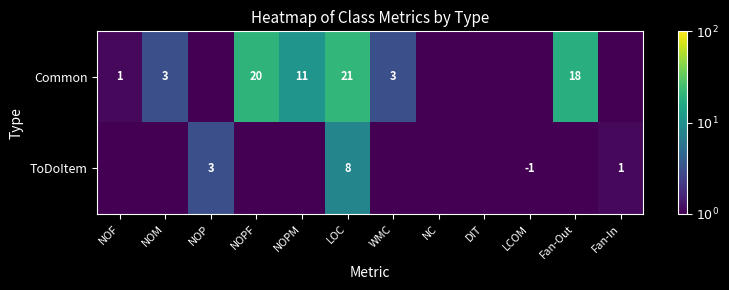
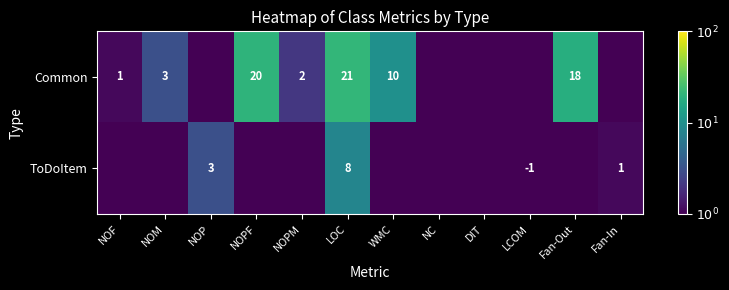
Common, NOPM: 11 -> 2
Common, WMC: 3 -> 10
